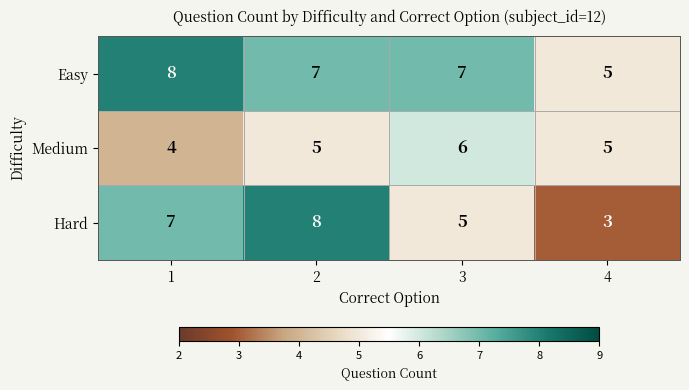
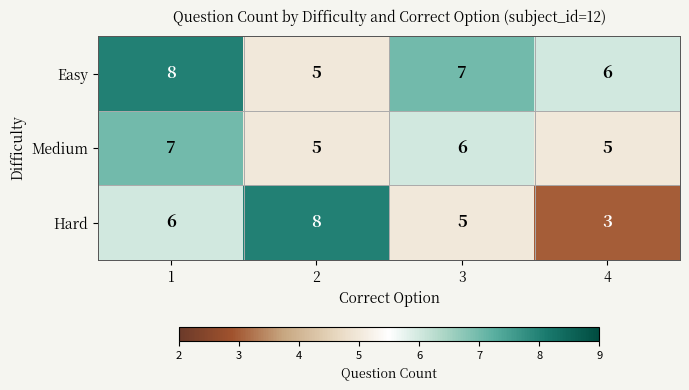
Easy, 2: 7 -> 5
Easy, 4: 5 -> 6
Medium, 1: 4 -> 7
Hard, 1: 7 -> 6
